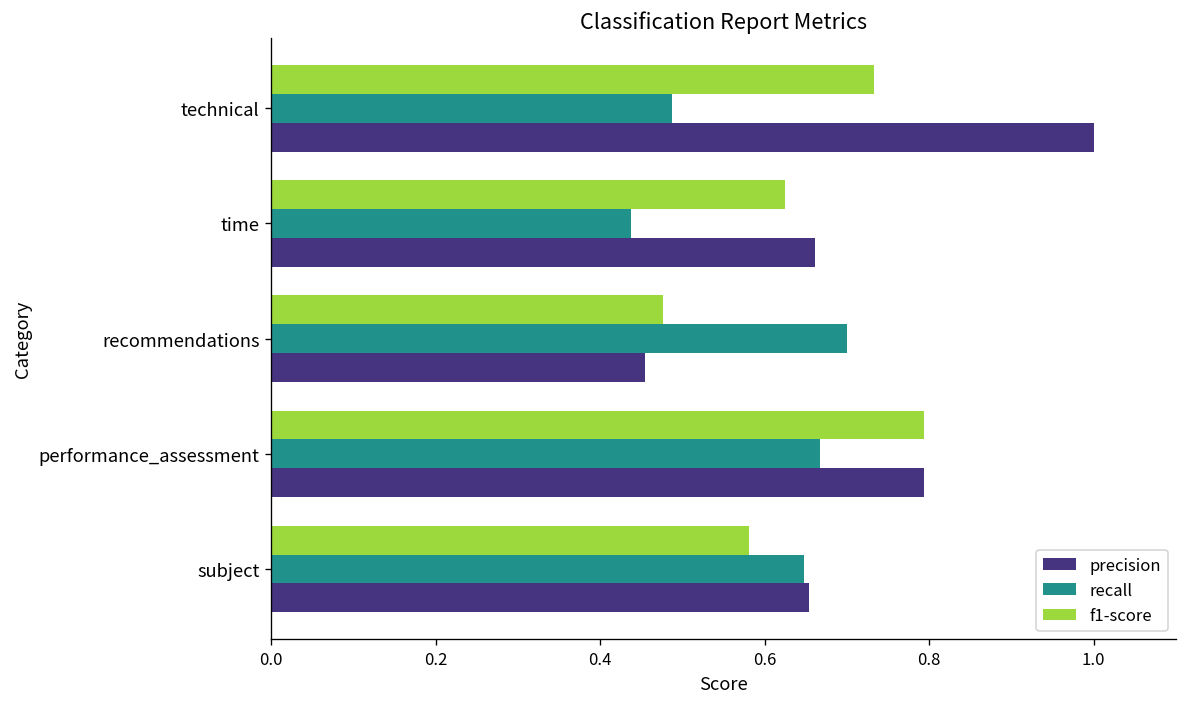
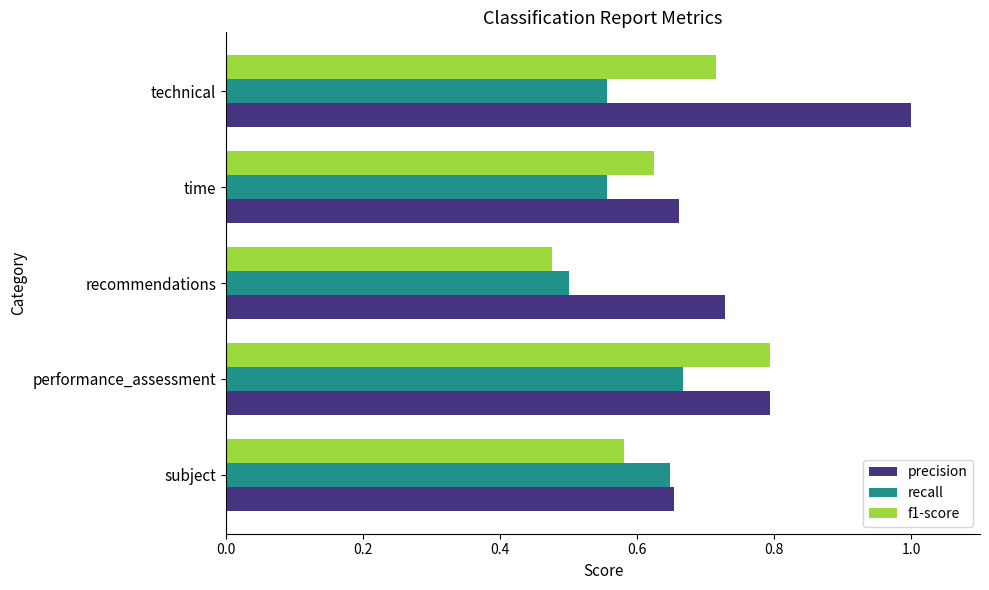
f1-score, technical: 0.73 -> 0.71
recall, technical: 0.49 -> 0.56
recall, time: 0.44 -> 0.56
recall, recommendations: 0.7 -> 0.5
precision, recommendations: 0.45 -> 0.73
